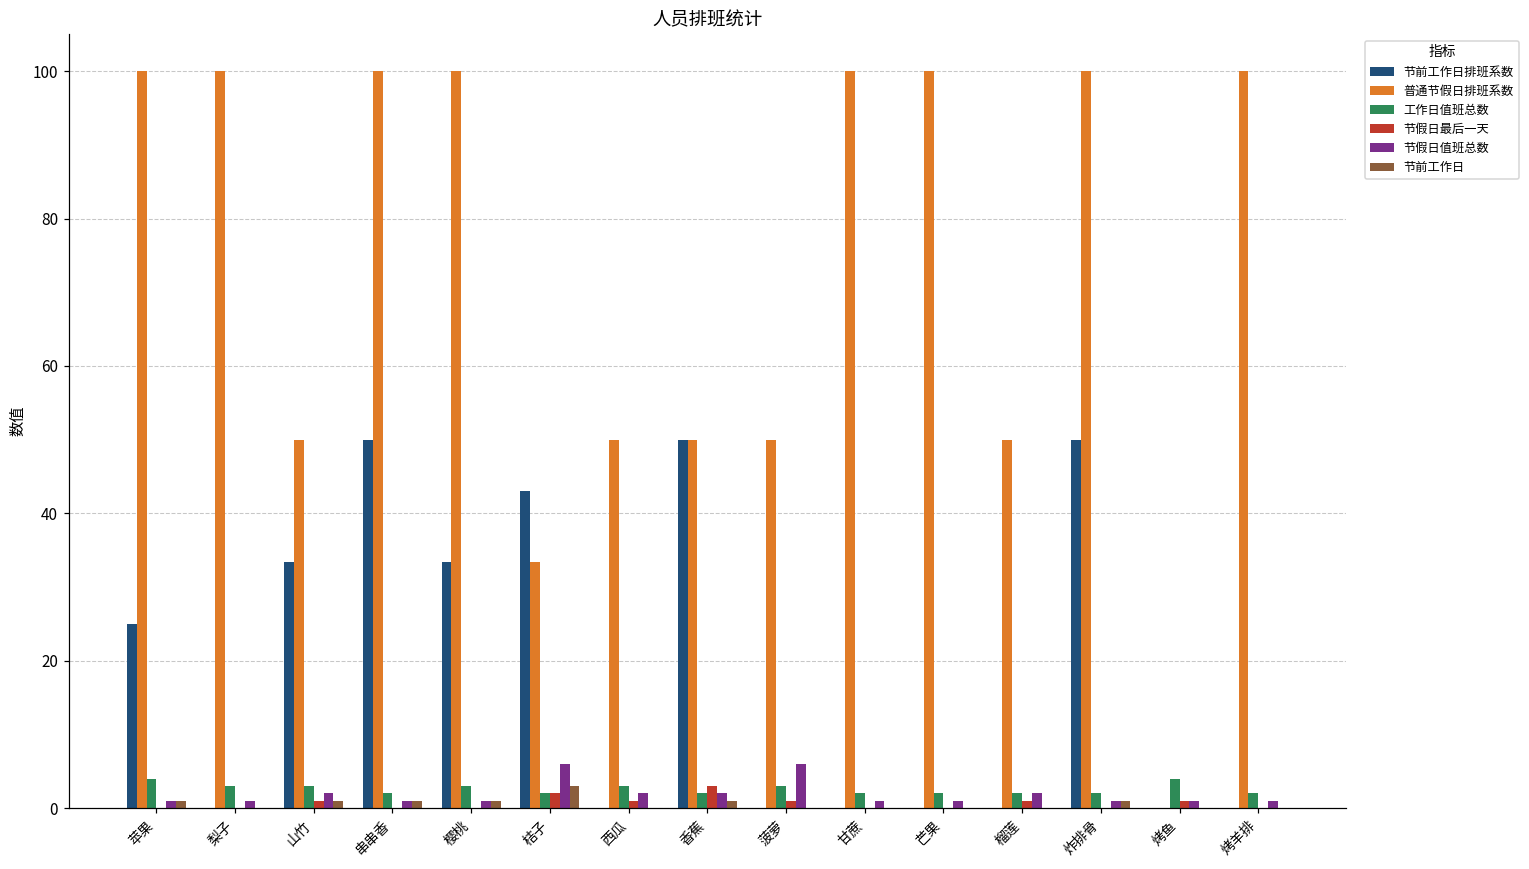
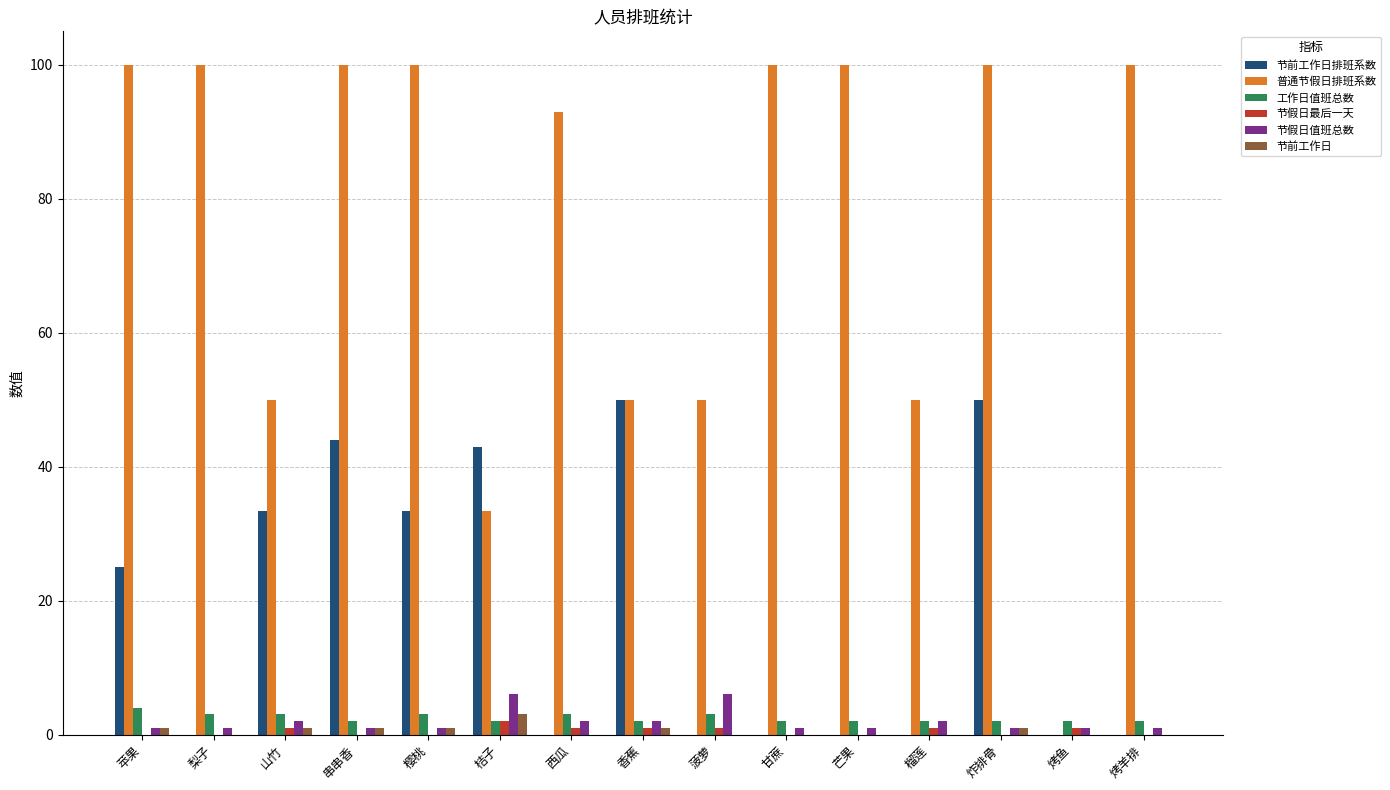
节前工作日排班系数, 串串香: 50 -> 44
普通节假日排班系数, 西瓜: 50 -> 93
节假日最后一天, 香蕉: 3 -> 1
工作日值班总数, 烤鱼: 4 -> 2
